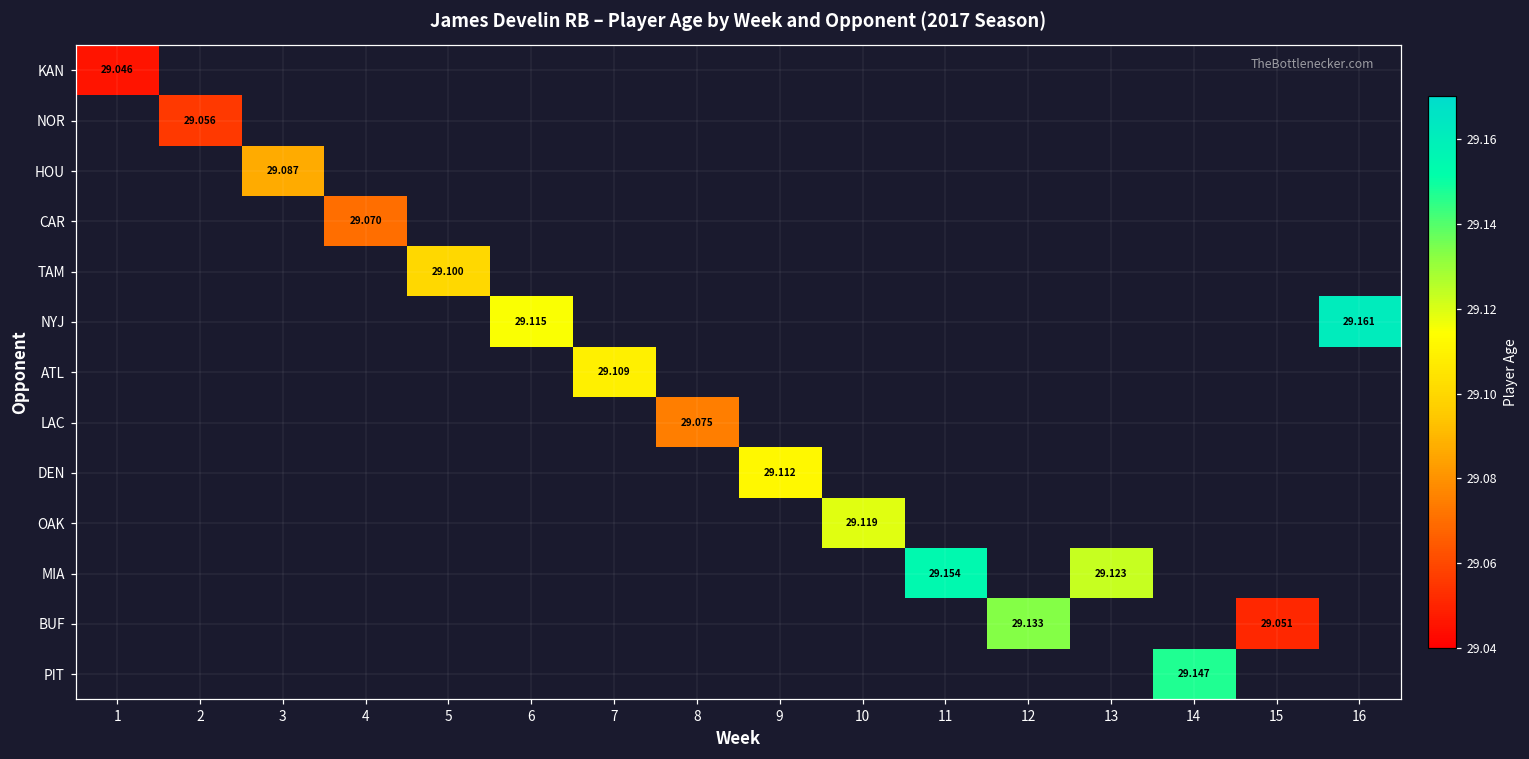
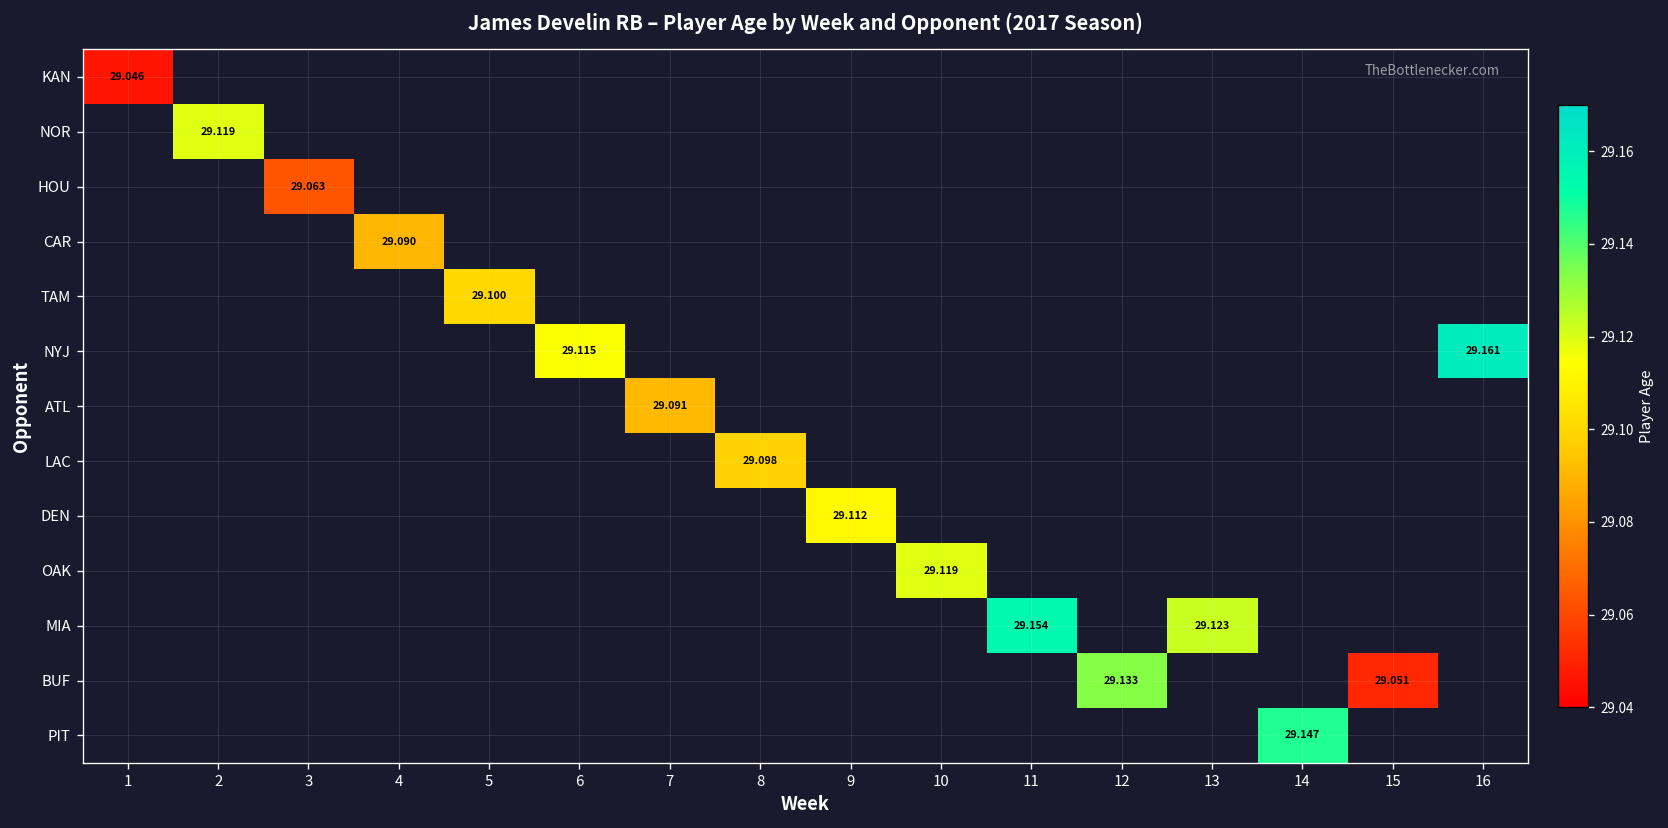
NOR, 2: 29.056 -> 29.119
HOU, 3: 29.087 -> 29.063
CAR, 4: 29.070 -> 29.090
ATL, 7: 29.109 -> 29.091
LAC, 8: 29.075 -> 29.098
